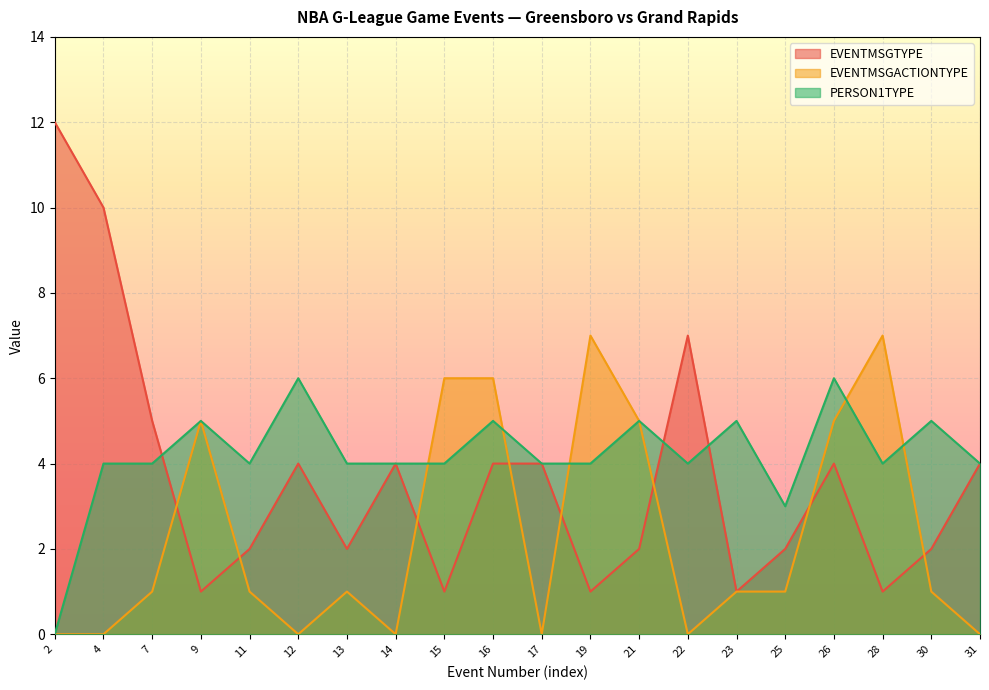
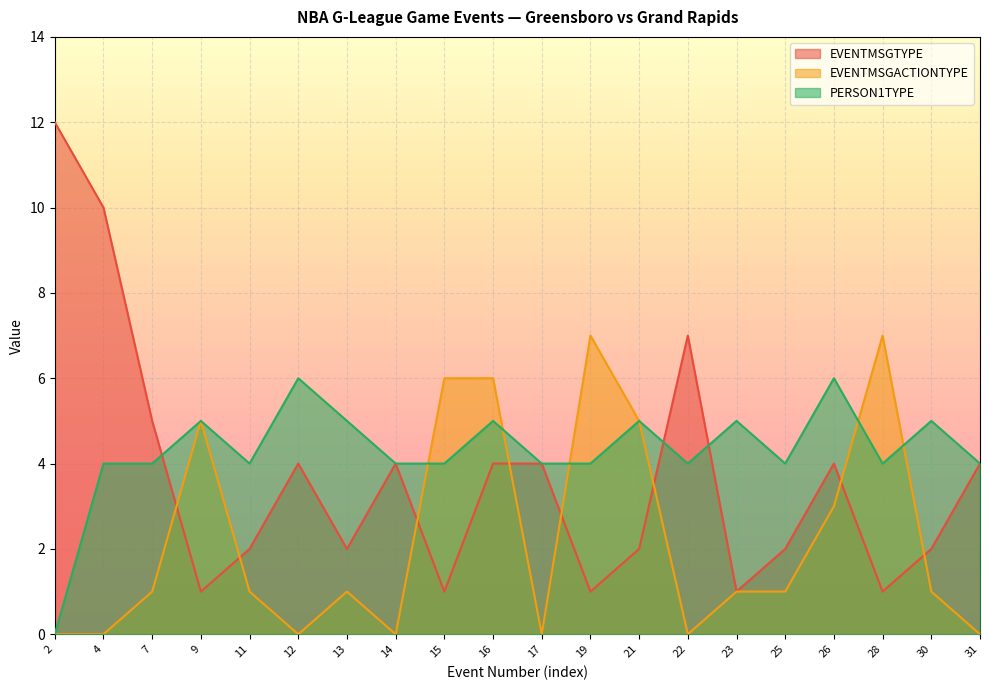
PERSON1TYPE, 13: 4 -> 5
PERSON1TYPE, 25: 3 -> 4
EVENTMSGACTIONTYPE, 26: 5 -> 3
